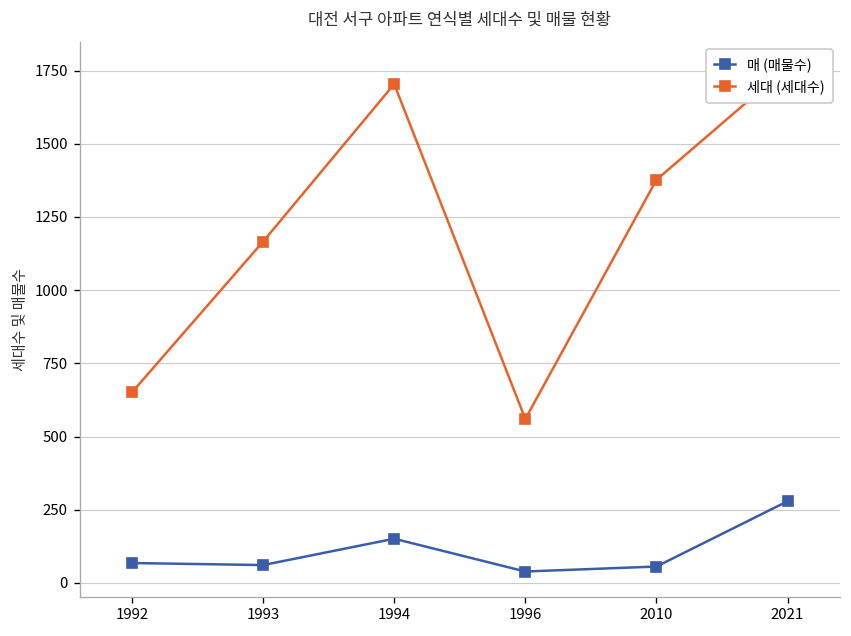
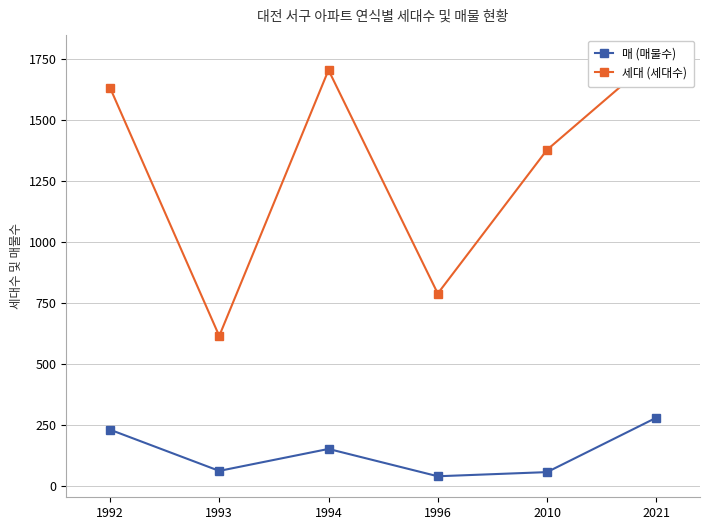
매 (매물수), 1992: 70 -> 230
세대 (세대수), 1992: 650 -> 1630
세대 (세대수), 1993: 1170 -> 610
세대 (세대수), 1996: 560 -> 790
